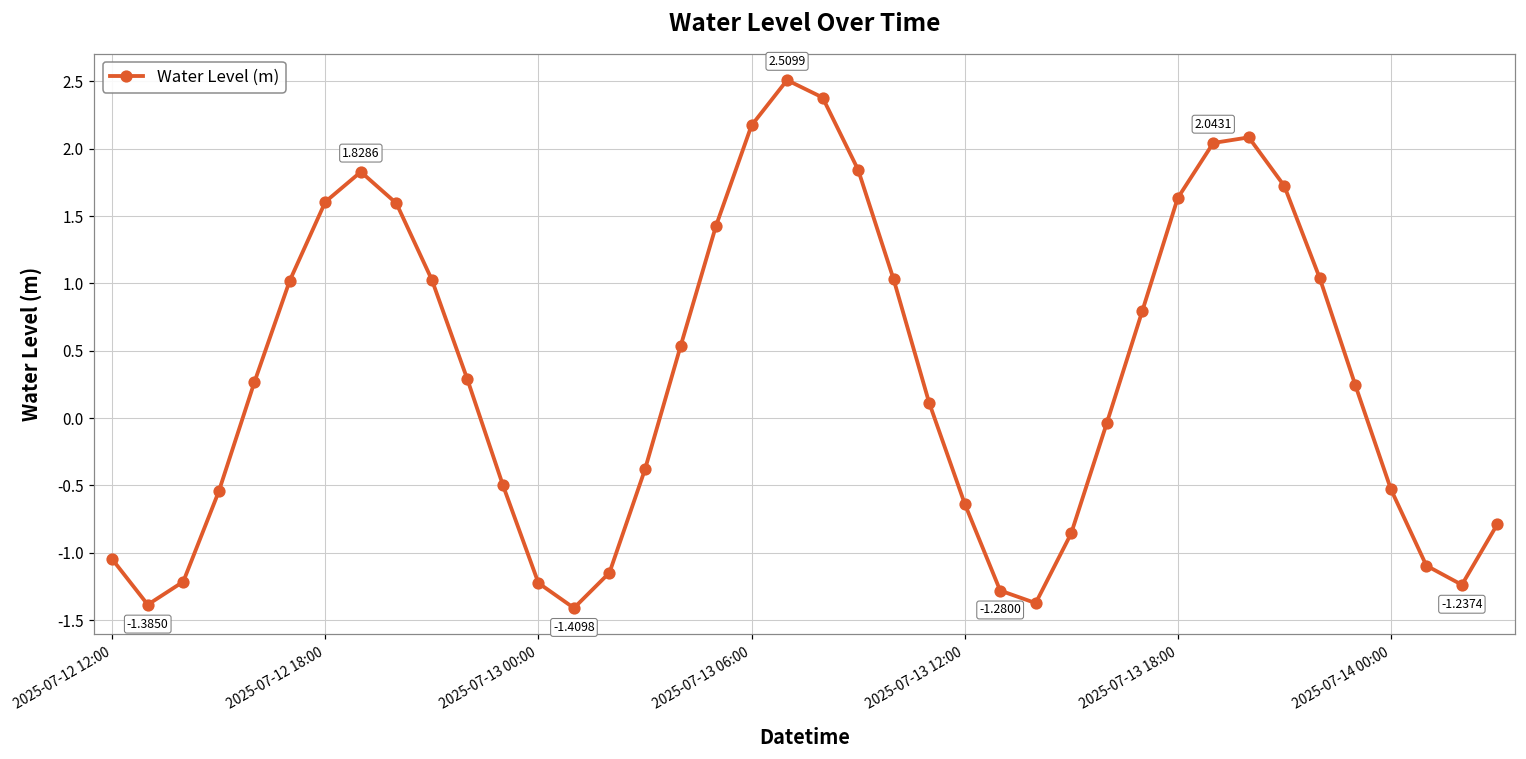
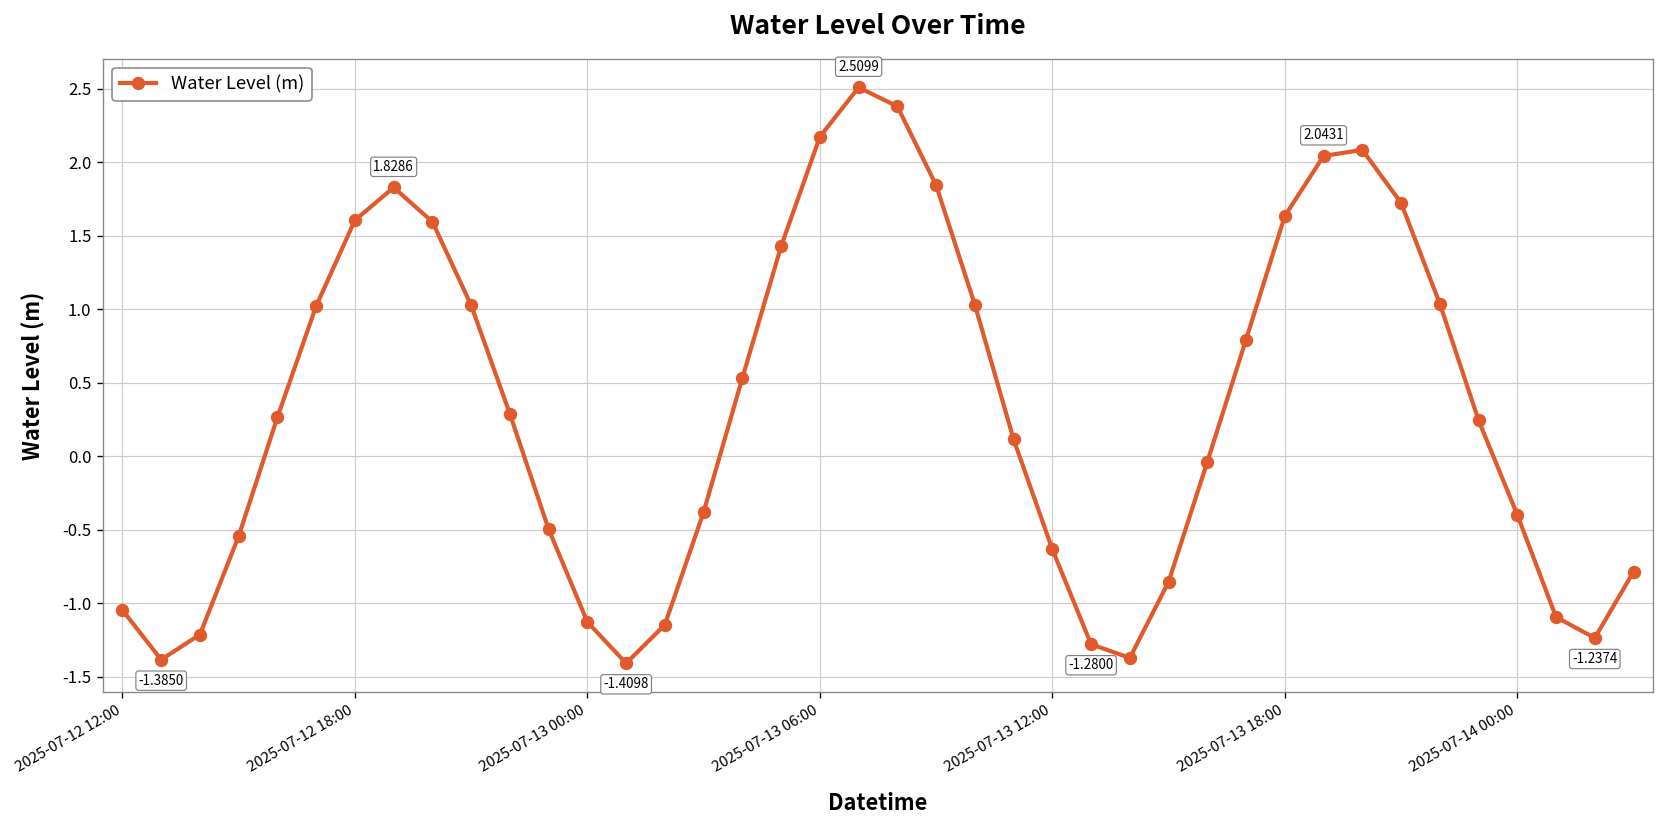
2025-07-13 00:00: -1.22 -> -1.13
2025-07-14 00:00: -0.53 -> -0.40
